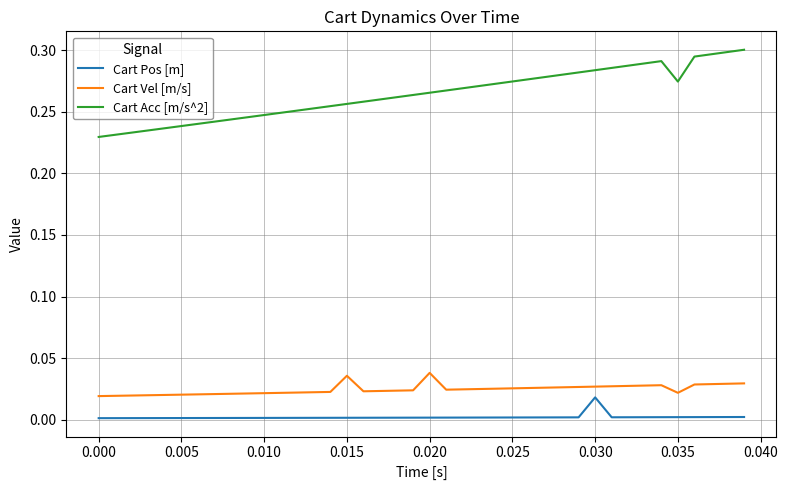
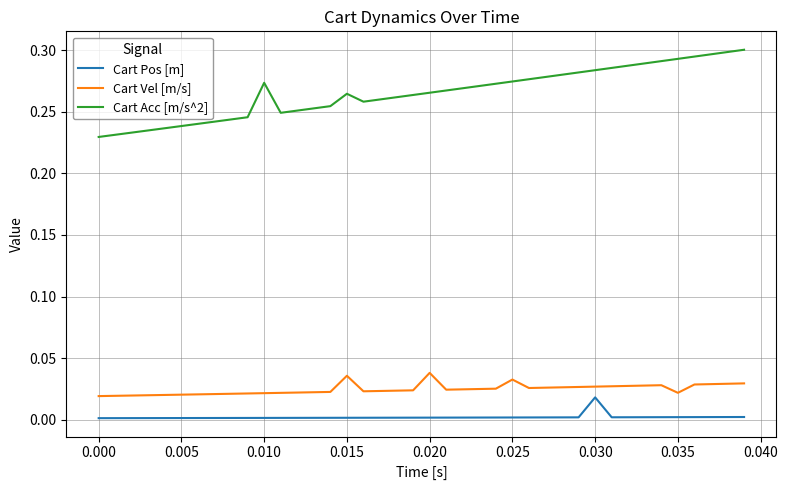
Cart Acc [m/s^2], 0.010: 0.247 -> 0.274
Cart Acc [m/s^2], 0.015: 0.256 -> 0.265
Cart Vel [m/s], 0.025: 0.025 -> 0.033
Cart Acc [m/s^2], 0.035: 0.275 -> 0.293
